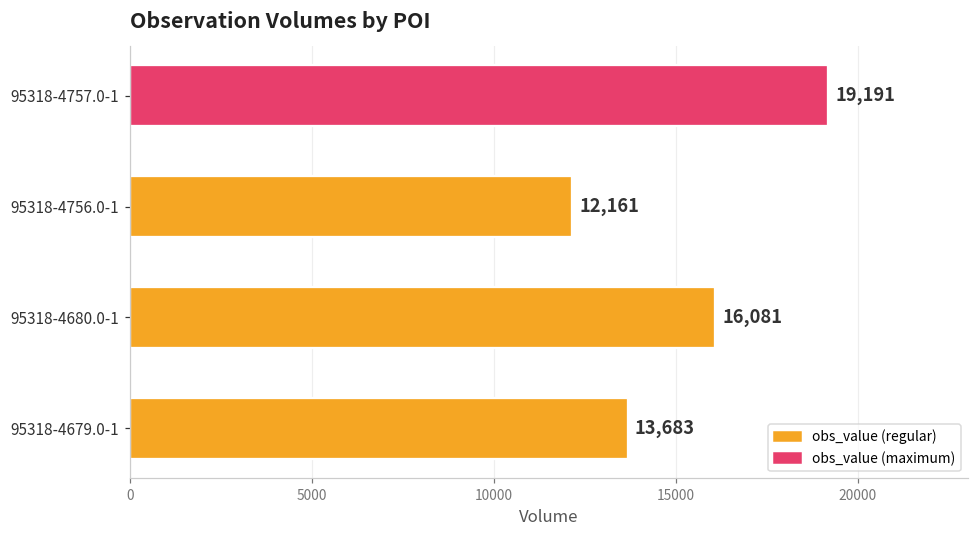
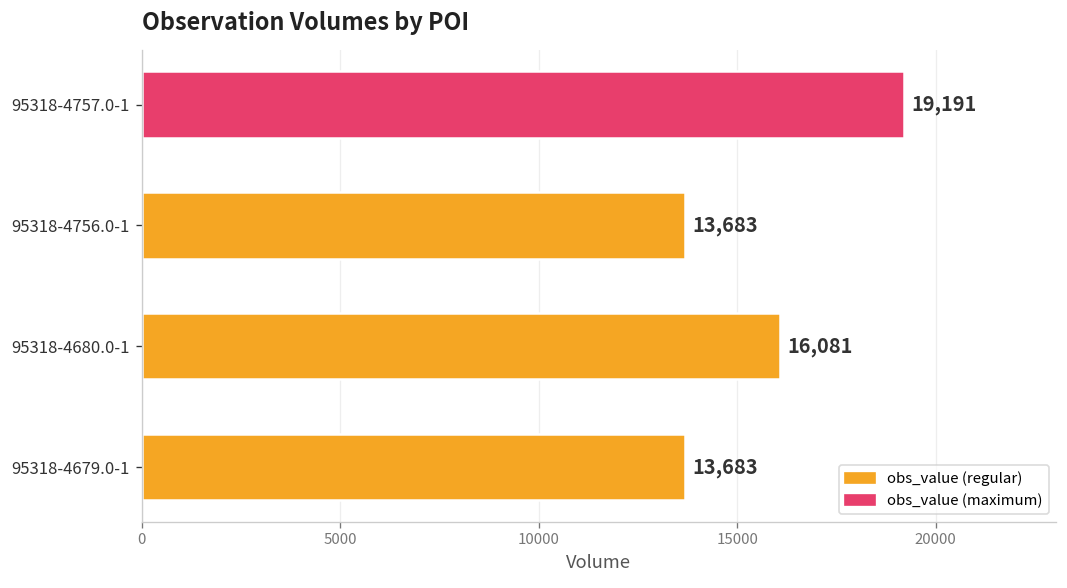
95318-4756.0-1: 12,161 -> 13,683
